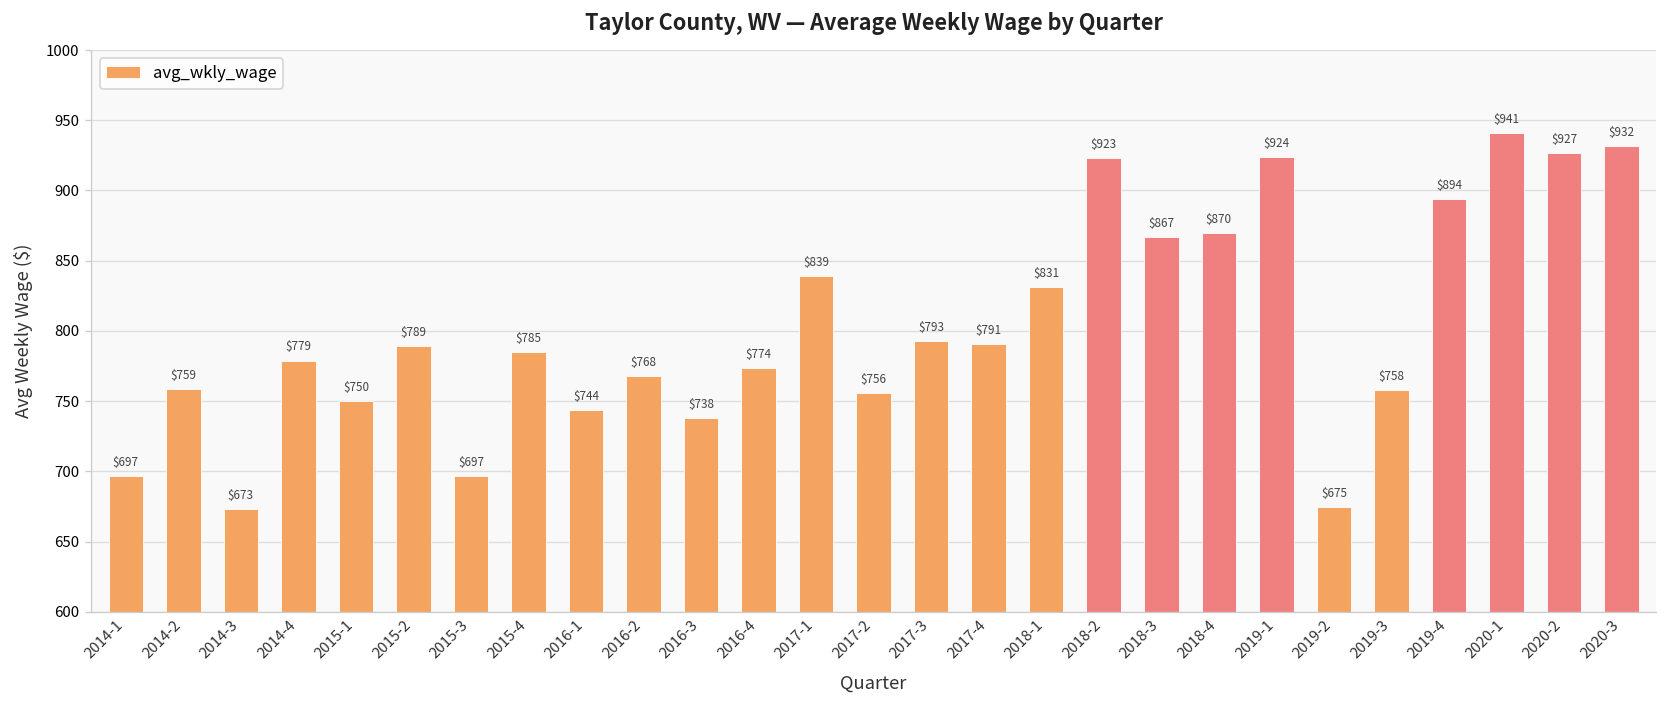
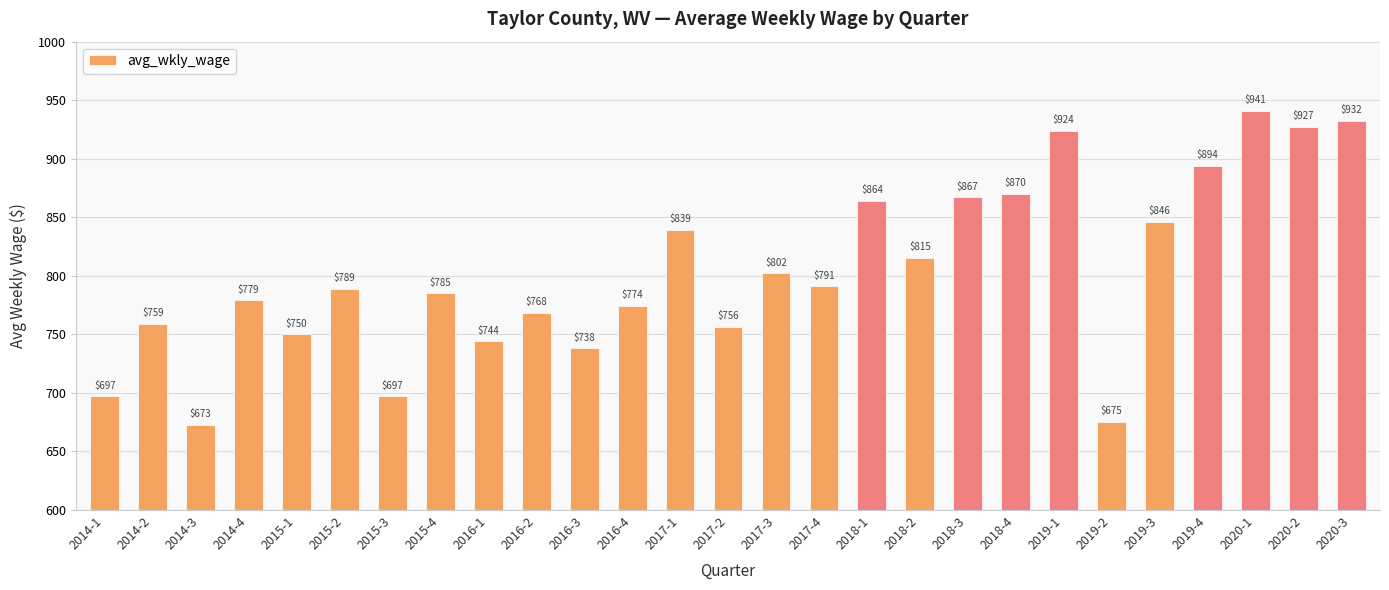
2017-3: $793 -> $802
2018-1: $831 -> $864
2018-2: $923 -> $815
2019-3: $758 -> $846
